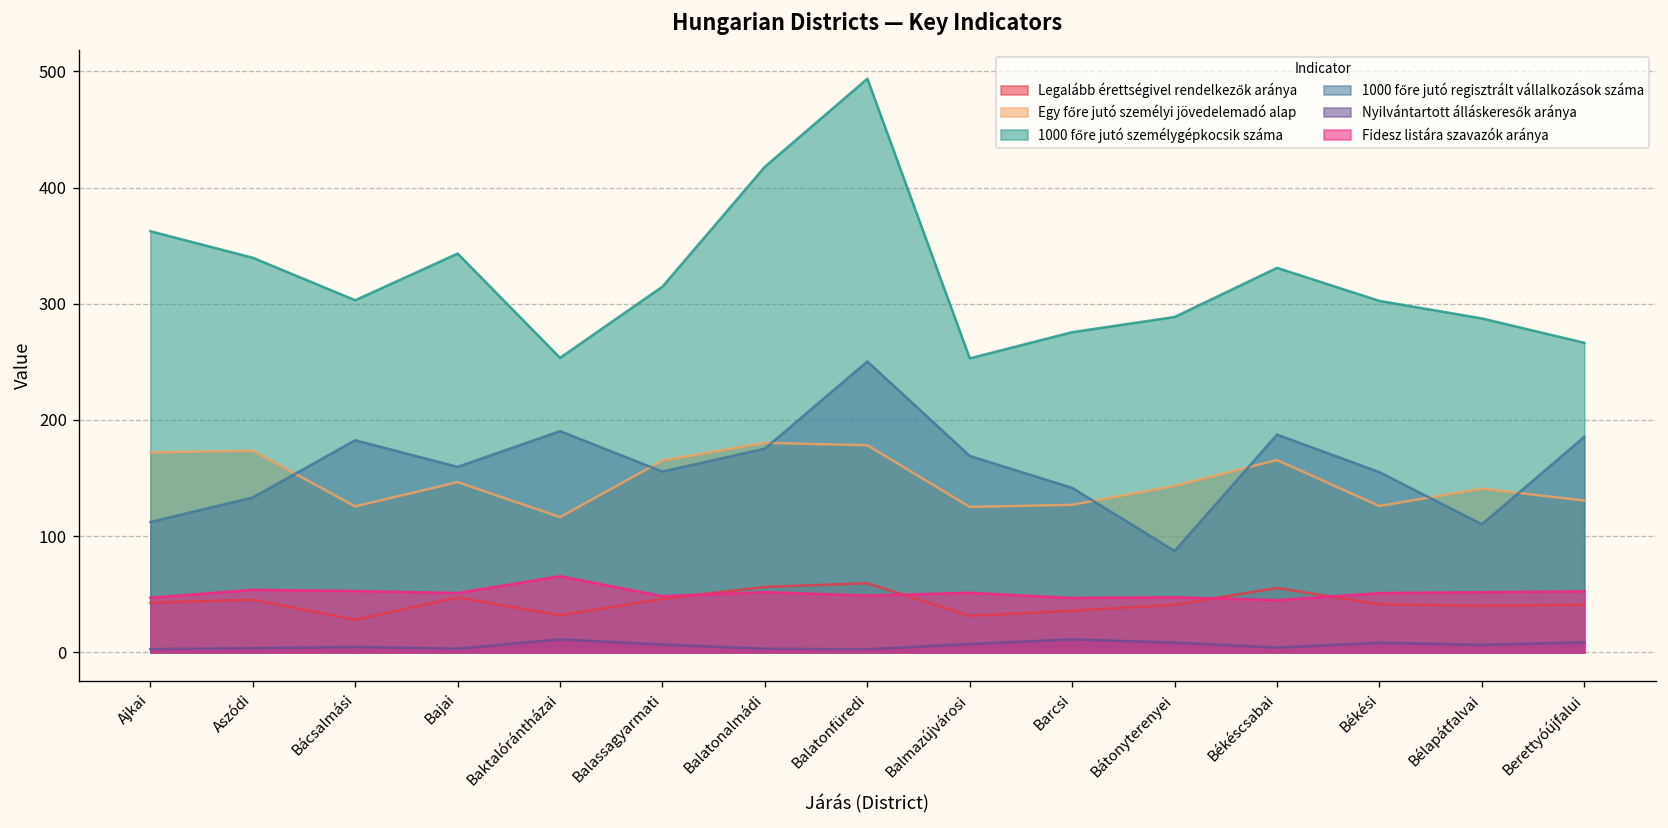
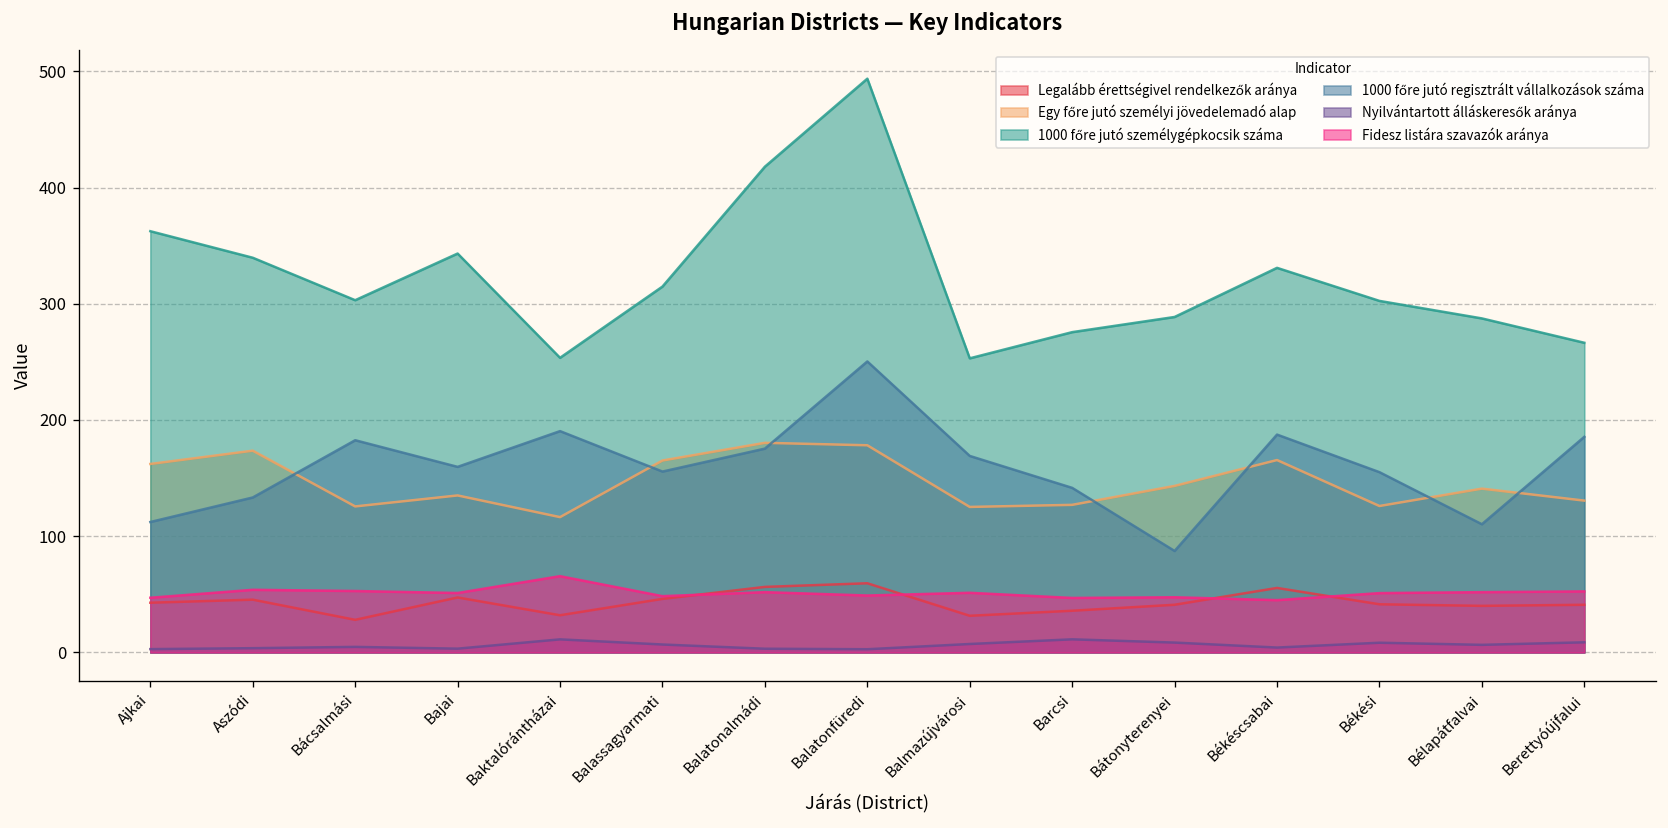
Egy főre jutó személyi jövedelemadó alap, Ajkai: 170 -> 160
Egy főre jutó személyi jövedelemadó alap, Bajai: 150 -> 140
